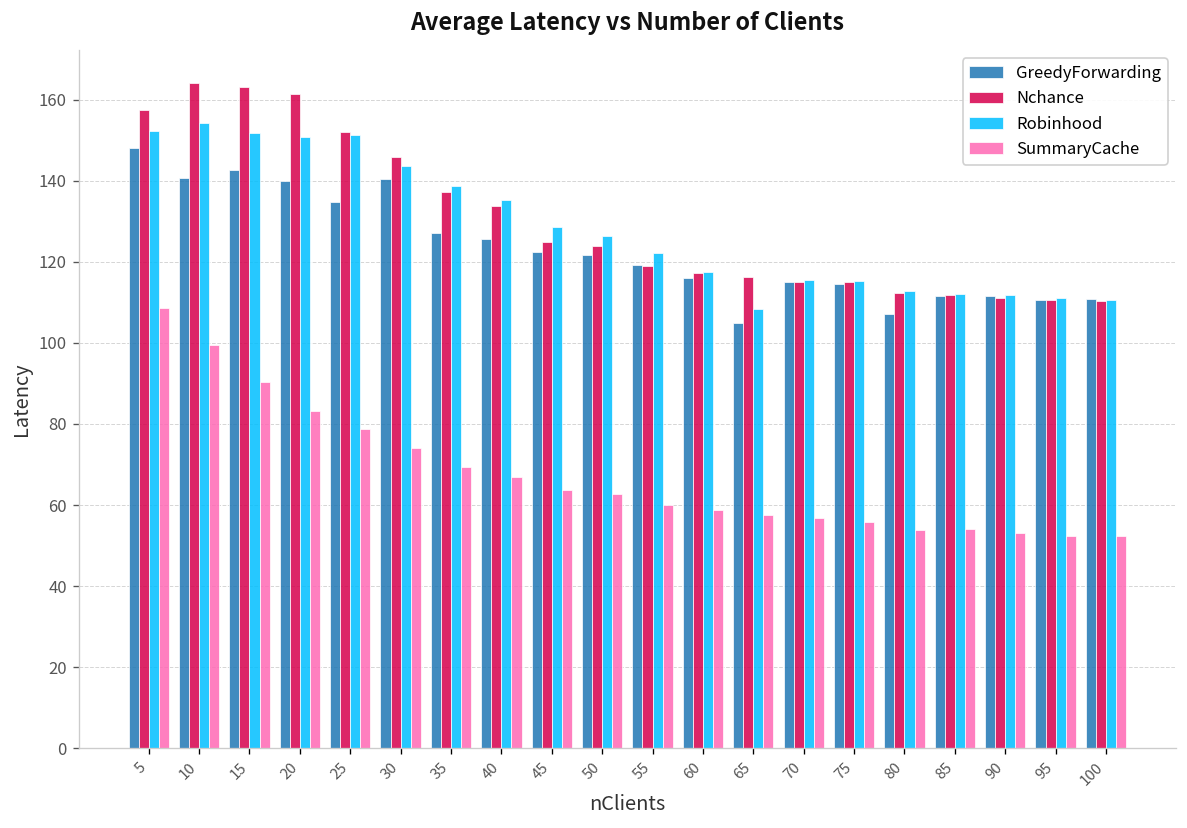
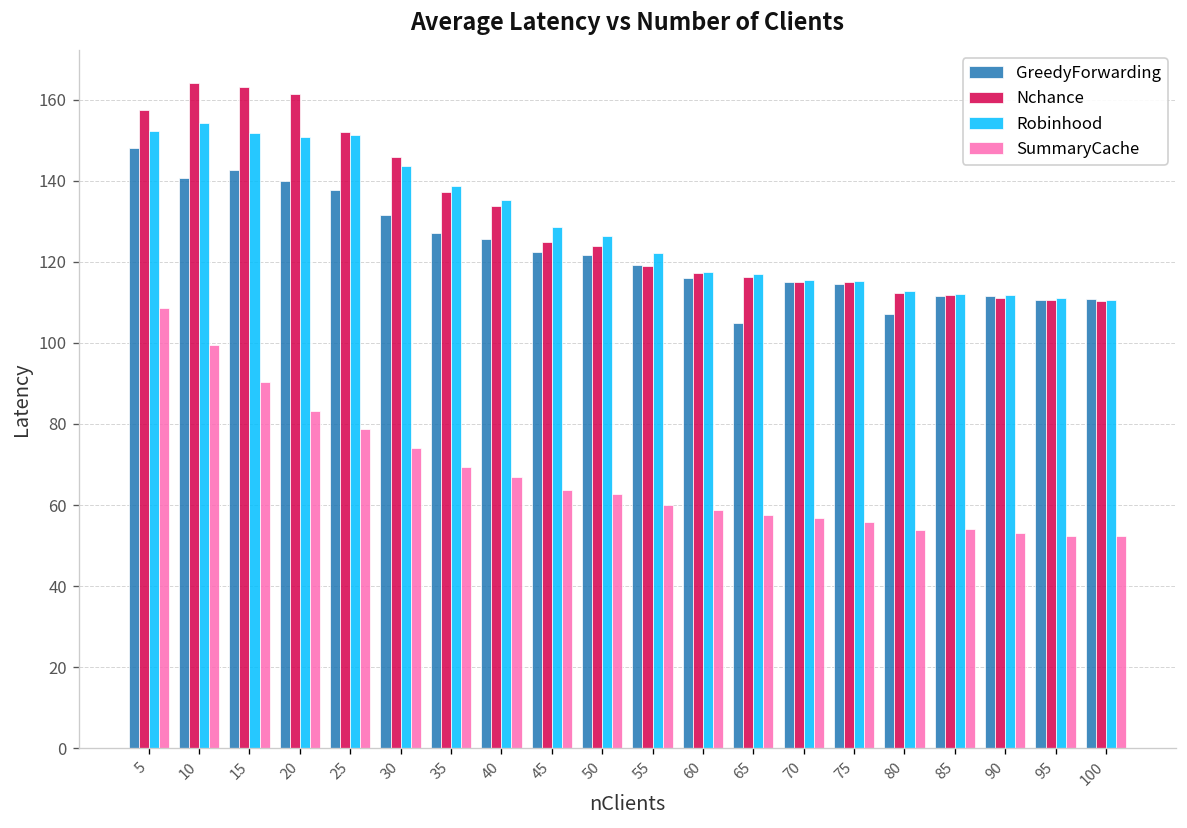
GreedyForwarding, 25: 135 -> 138
GreedyForwarding, 30: 140 -> 131
Robinhood, 65: 108 -> 117
